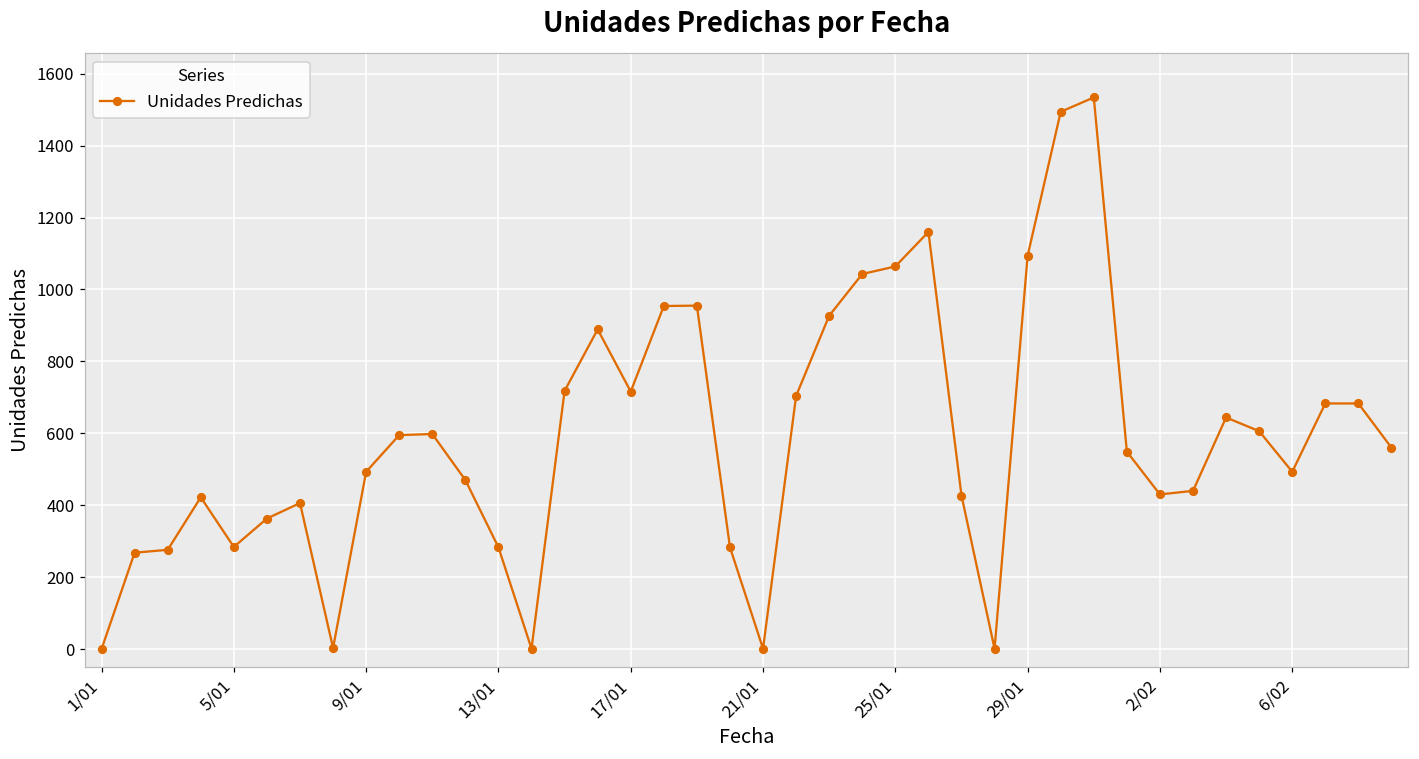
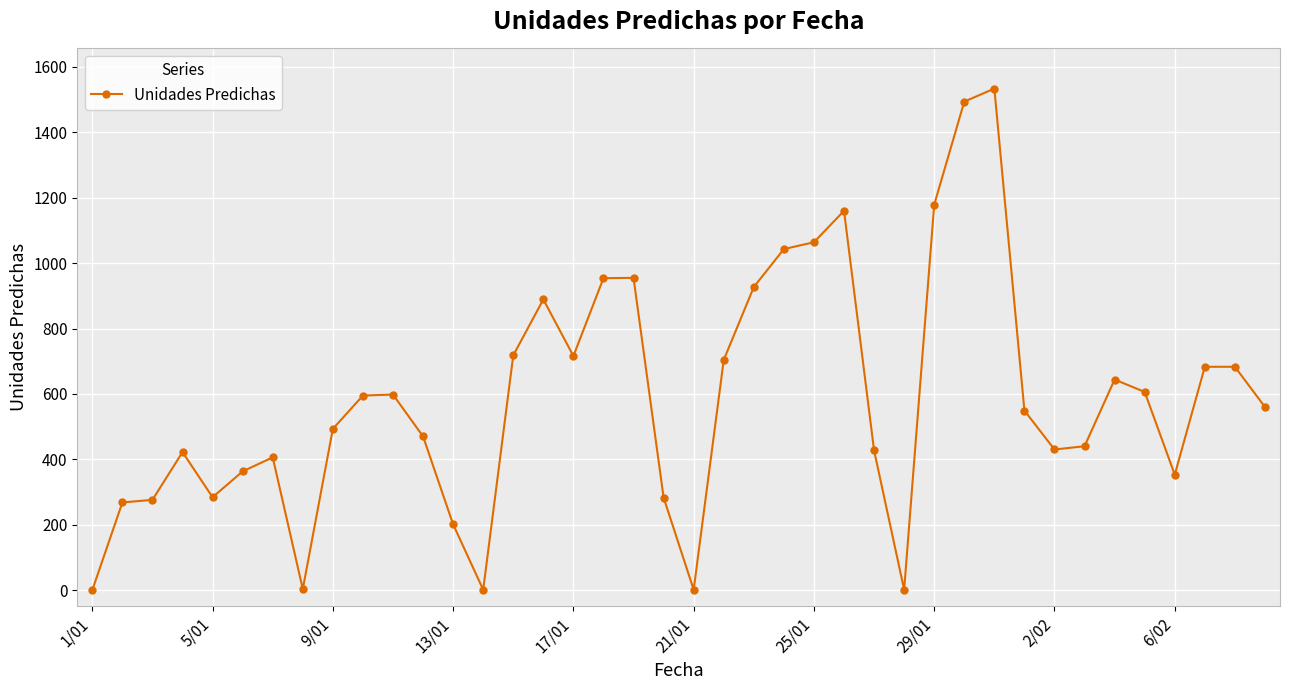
13/01: 280 -> 200
29/01: 1090 -> 1180
6/02: 490 -> 350
